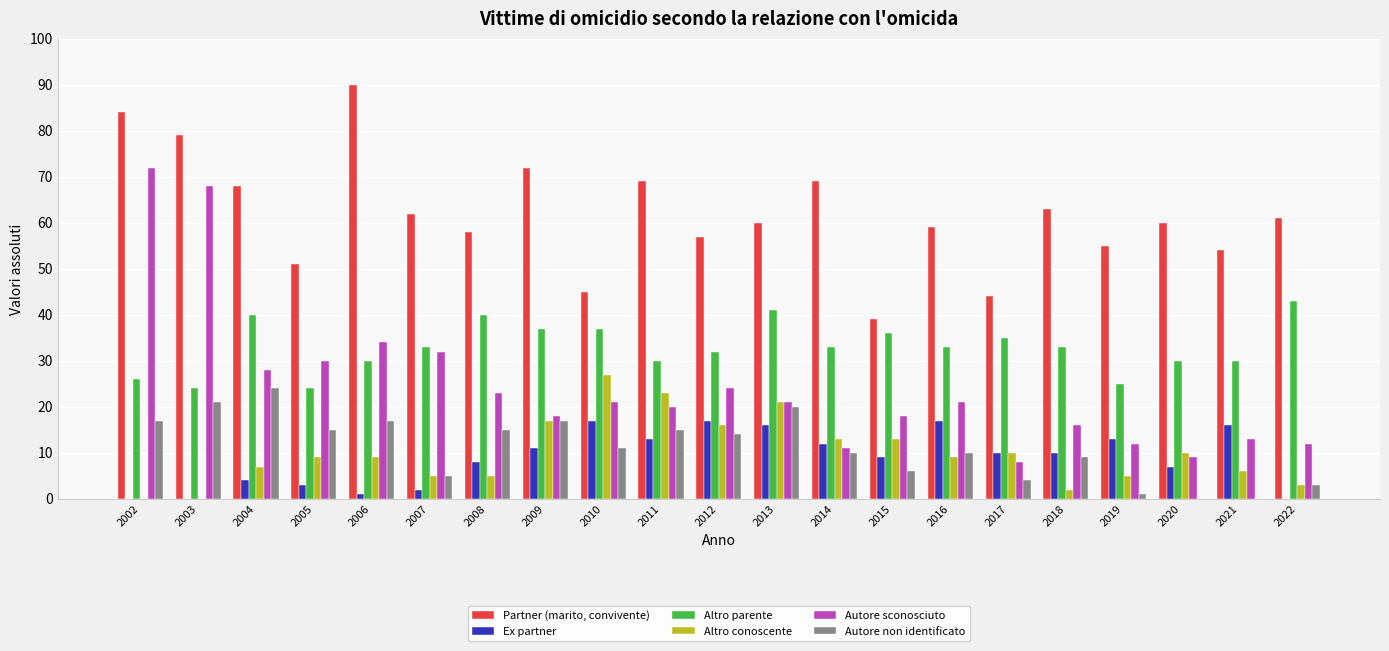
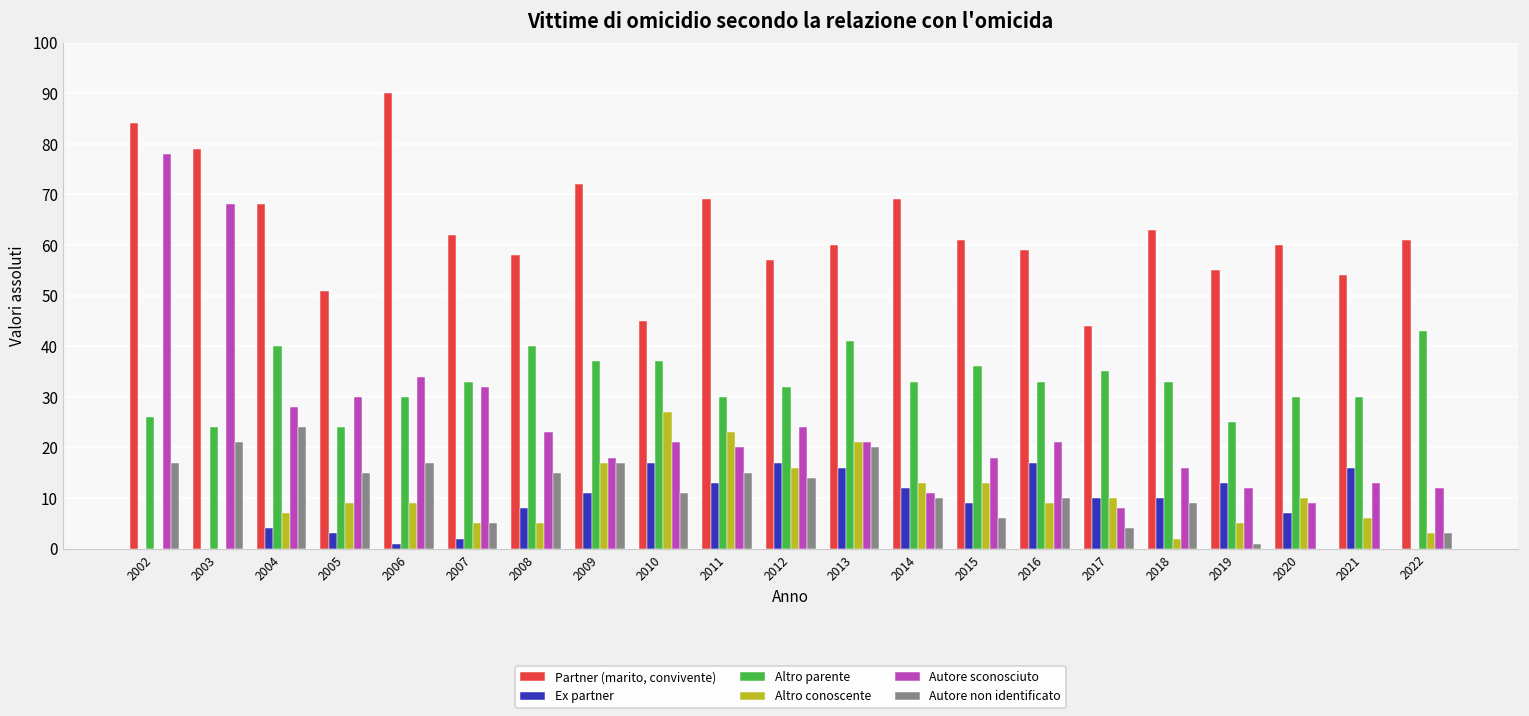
Autore sconosciuto, 2002: 72 -> 78
Partner (marito, convivente), 2015: 39 -> 61
